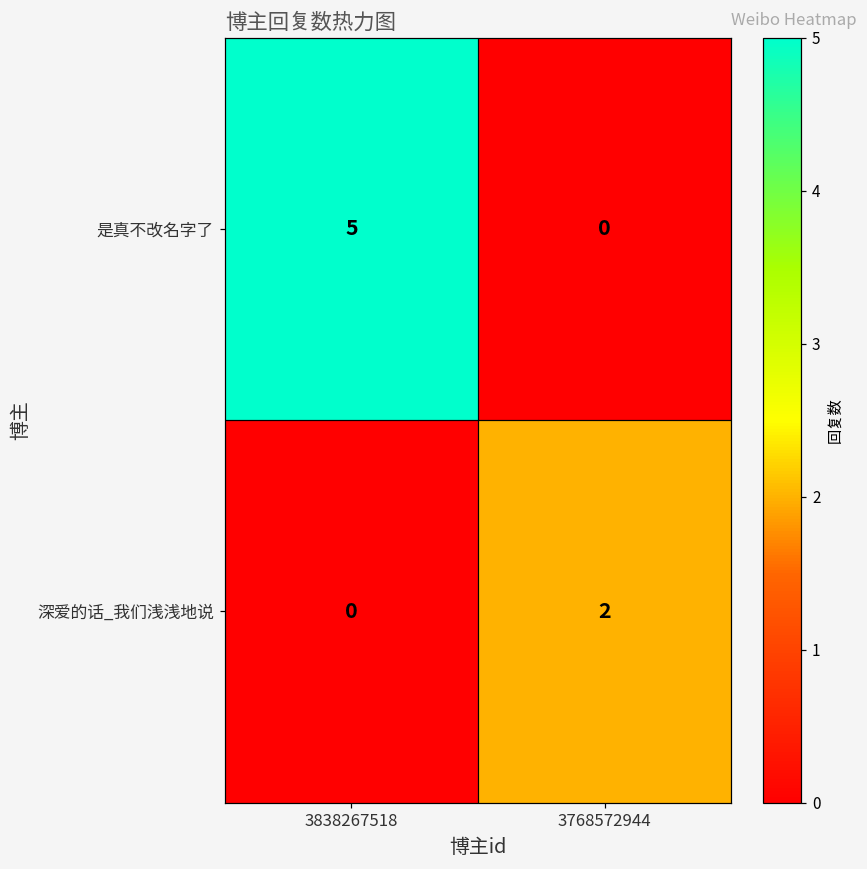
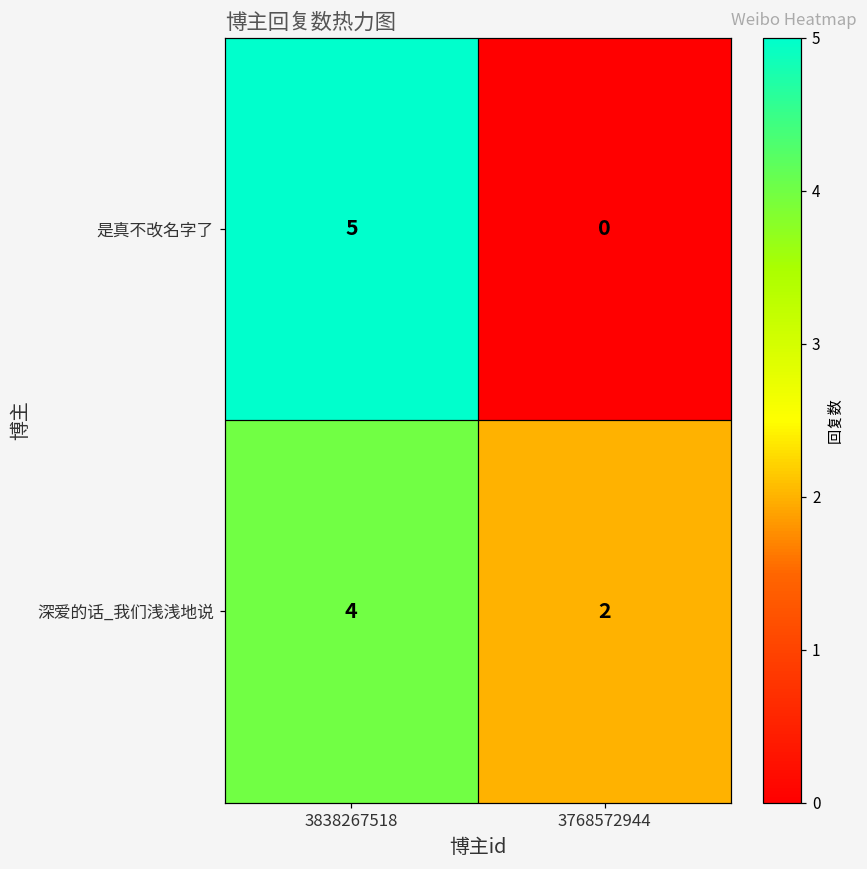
深爱的话_我们浅浅地说, 3838267518: 0 -> 4
